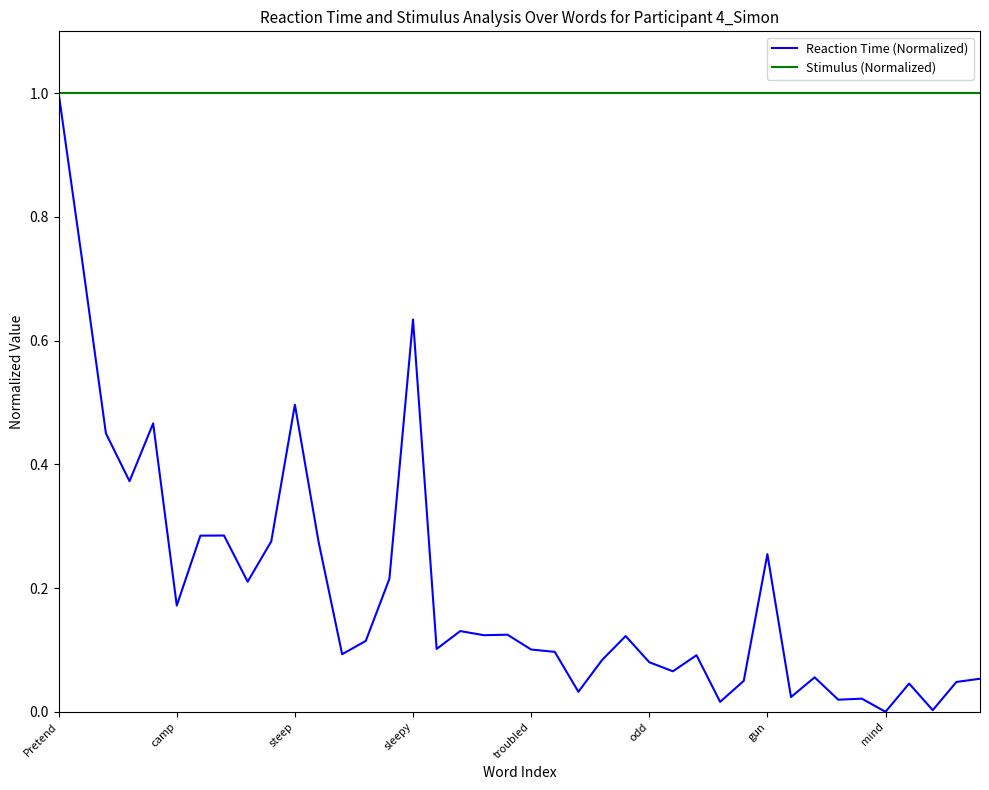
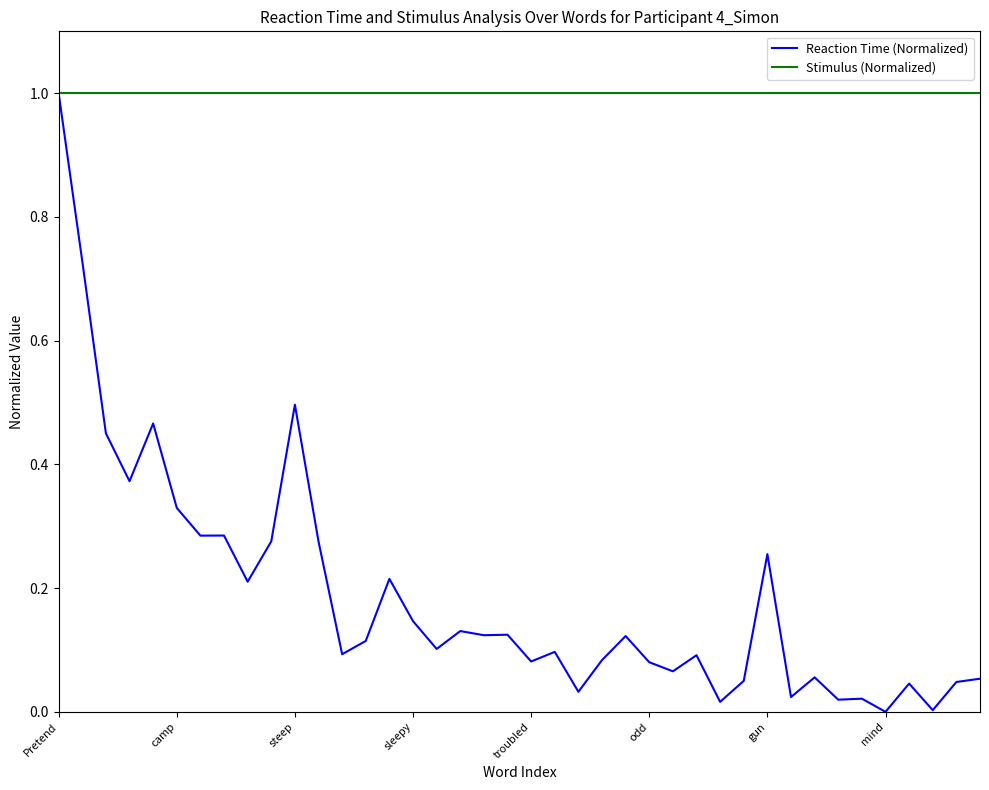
Reaction Time (Normalized), camp: 0.17 -> 0.33
Reaction Time (Normalized), sleepy: 0.63 -> 0.15
Reaction Time (Normalized), troubled: 0.10 -> 0.08
